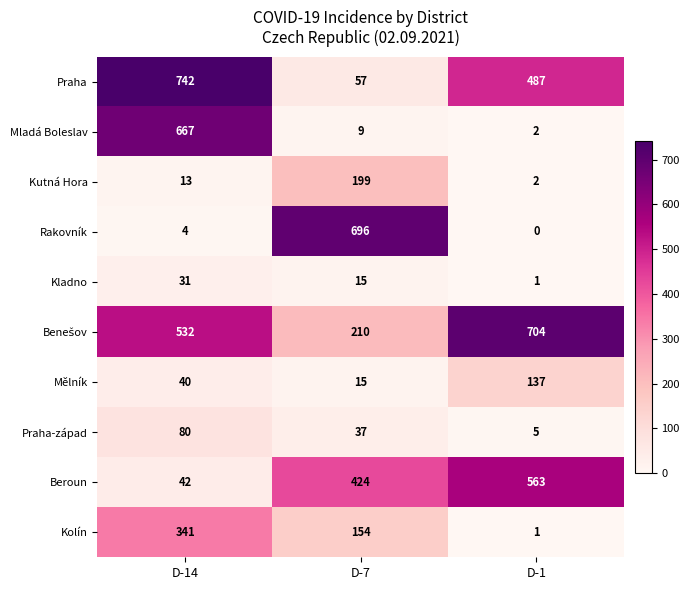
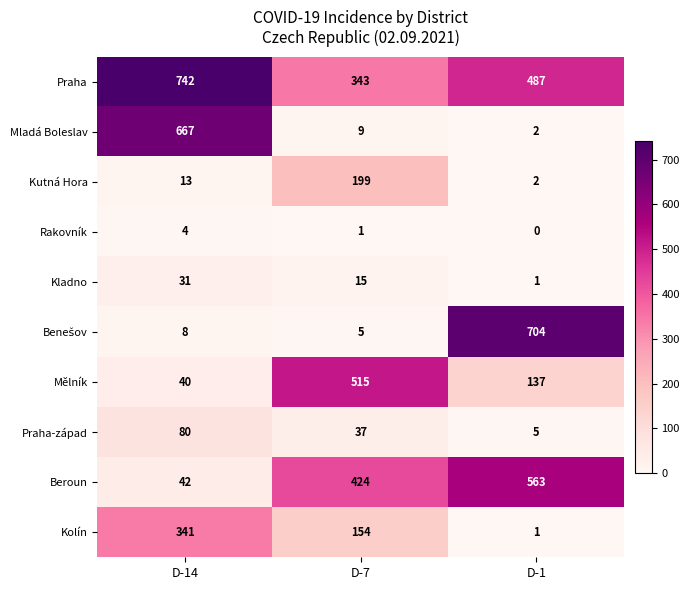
Praha, D-7: 57 -> 343
Rakovník, D-7: 696 -> 1
Benešov, D-14: 532 -> 8
Benešov, D-7: 210 -> 5
Mělník, D-7: 15 -> 515
